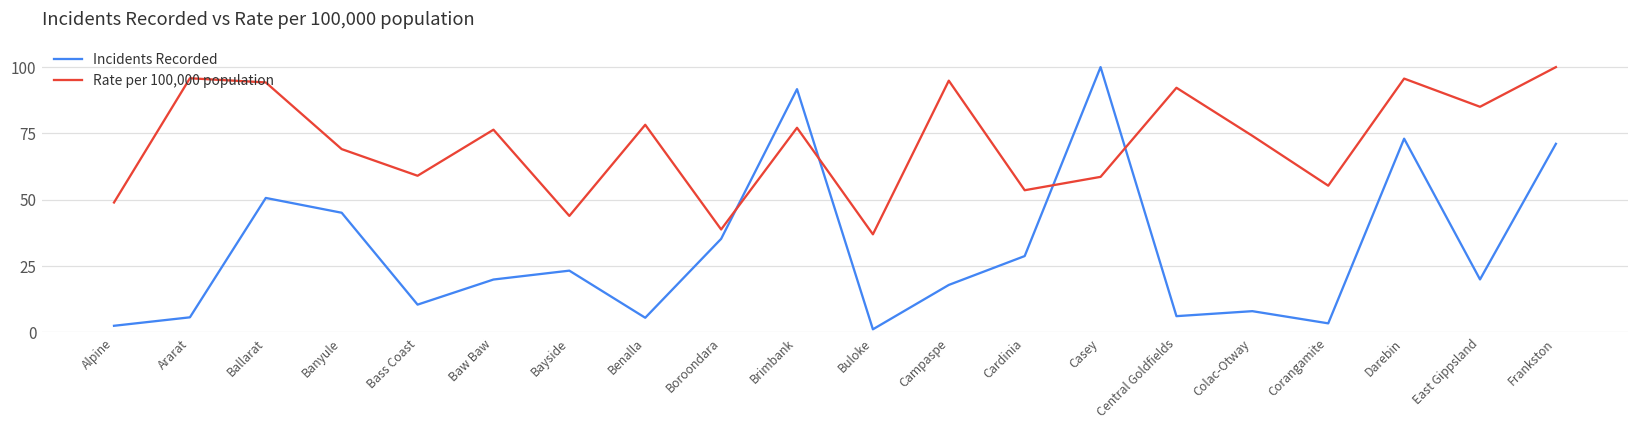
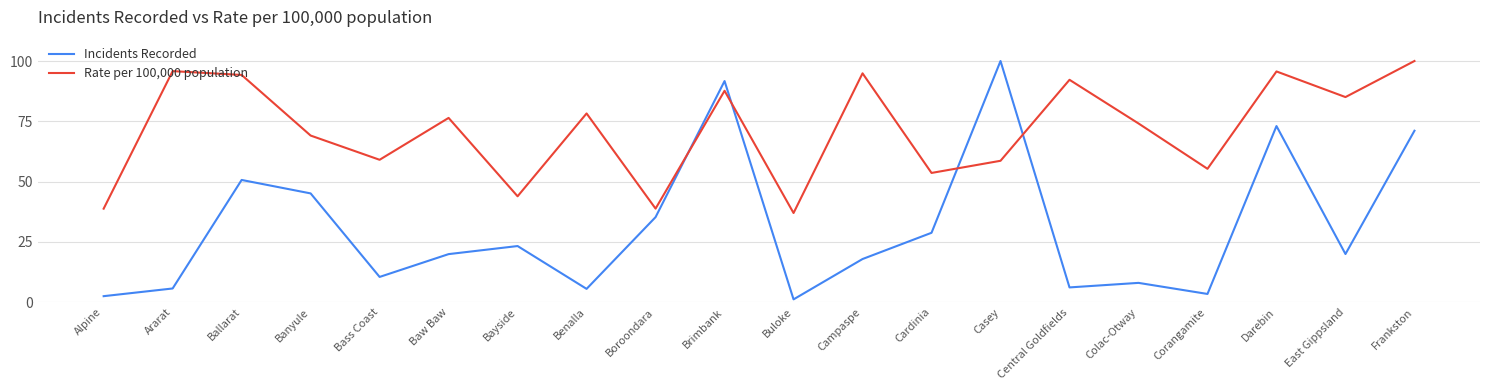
Rate per 100,000 population, Alpine: 49 -> 39
Rate per 100,000 population, Brimbank: 77 -> 88
